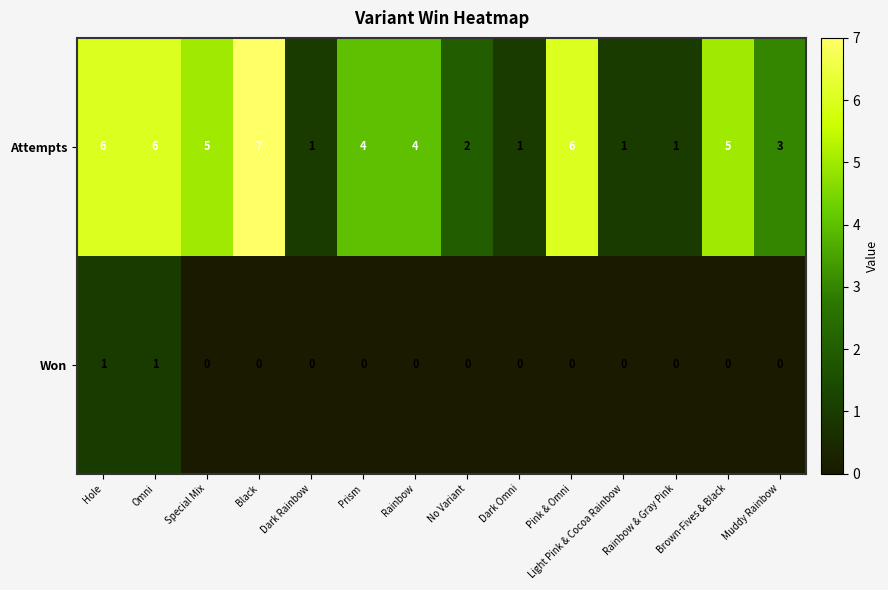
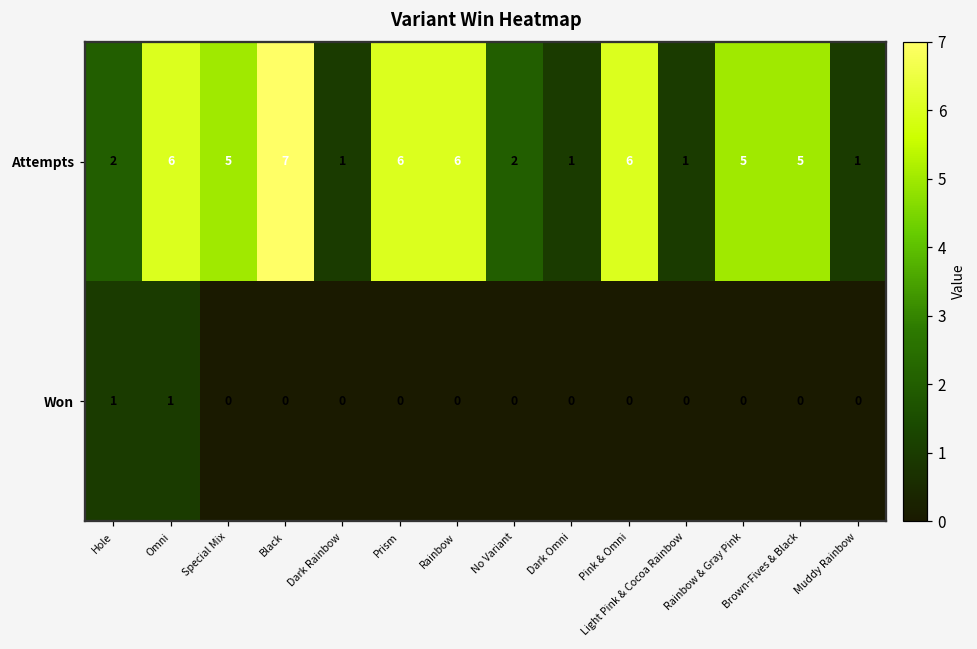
Attempts, Hole: 6 -> 2
Attempts, Prism: 4 -> 6
Attempts, Rainbow: 4 -> 6
Attempts, Rainbow & Gray Pink: 1 -> 5
Attempts, Muddy Rainbow: 3 -> 1
